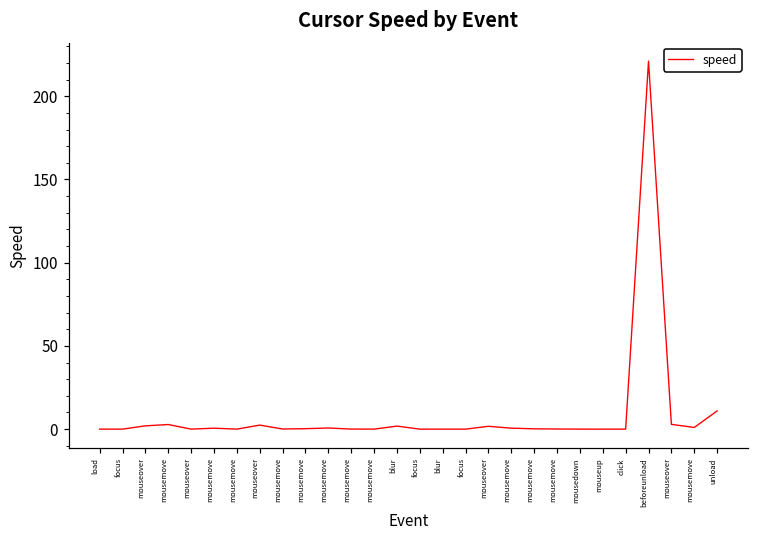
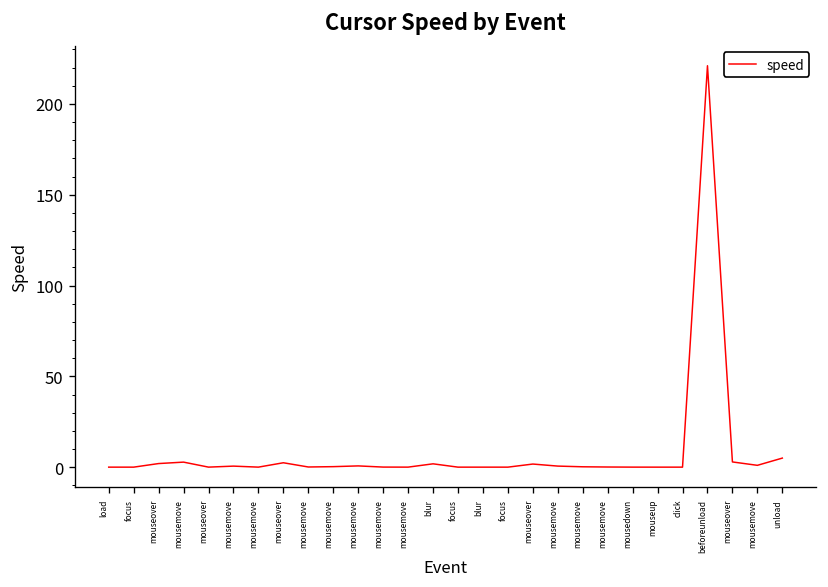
unload: 11 -> 5
